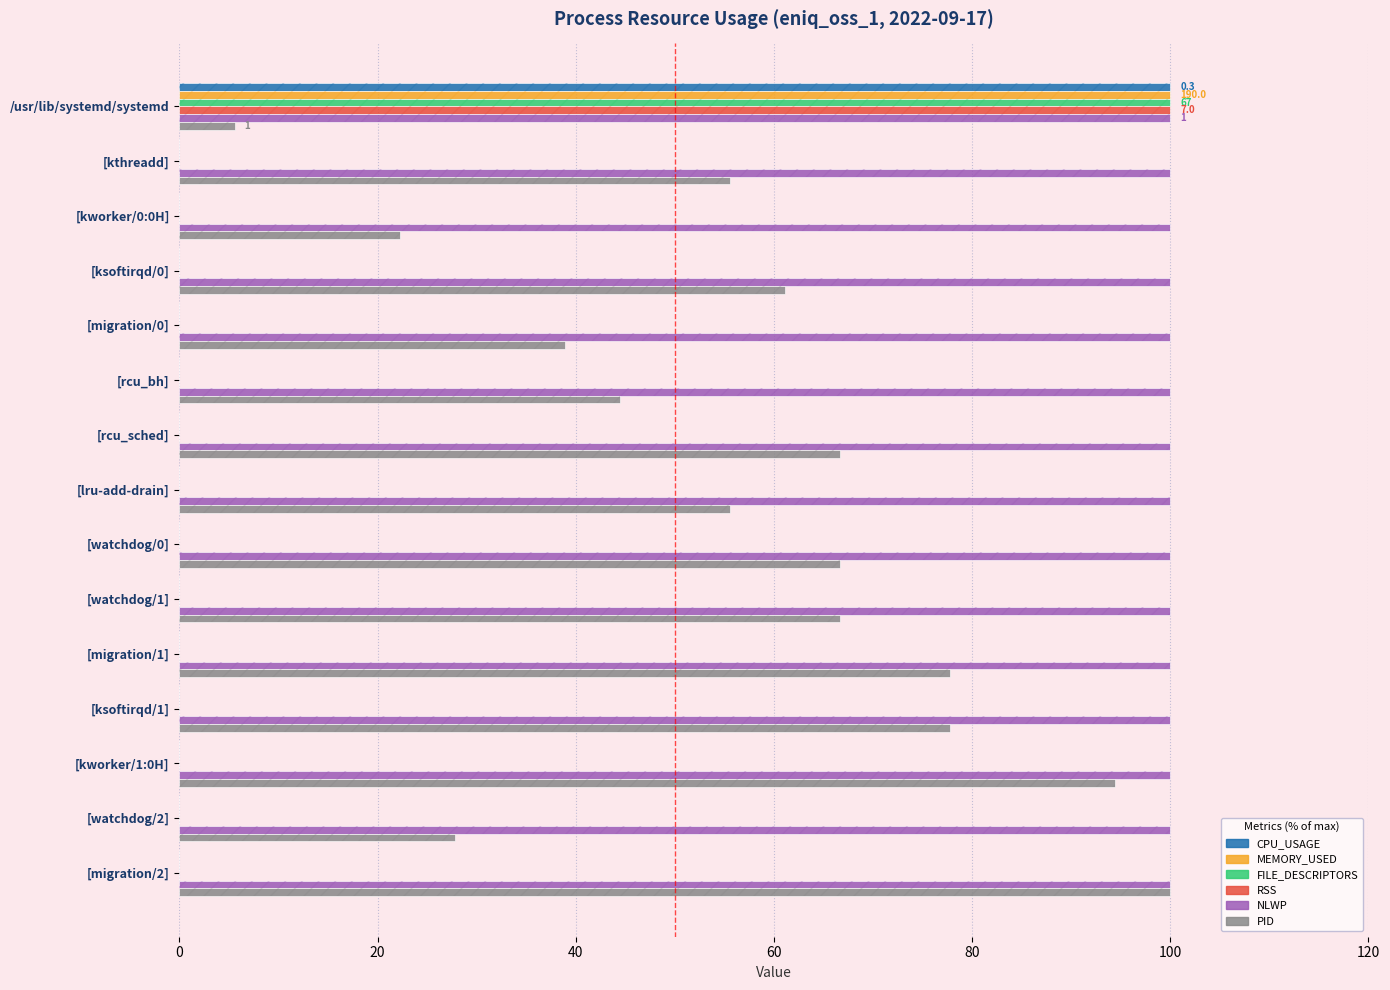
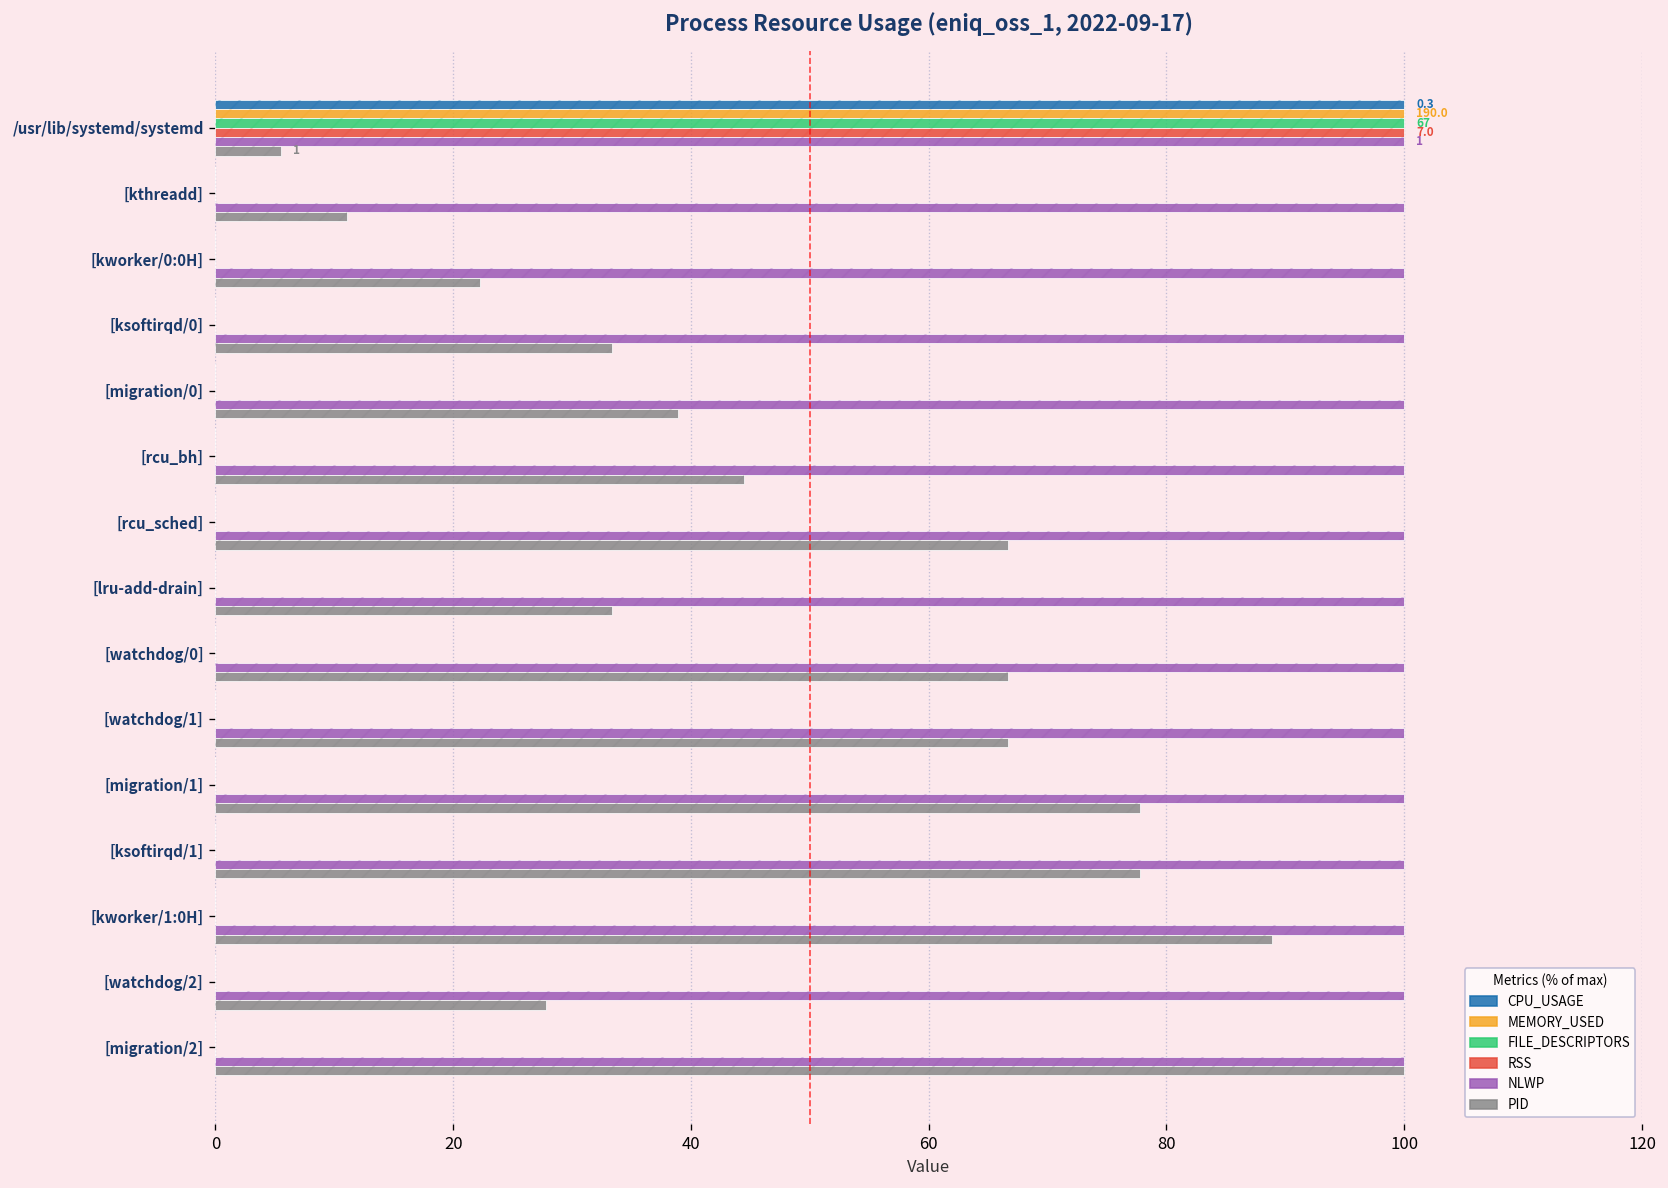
PID, [kthreadd]: 56 -> 11
PID, [ksoftirqd/0]: 61 -> 33
PID, [lru-add-drain]: 56 -> 33
PID, [kworker/1:0H]: 94 -> 89
